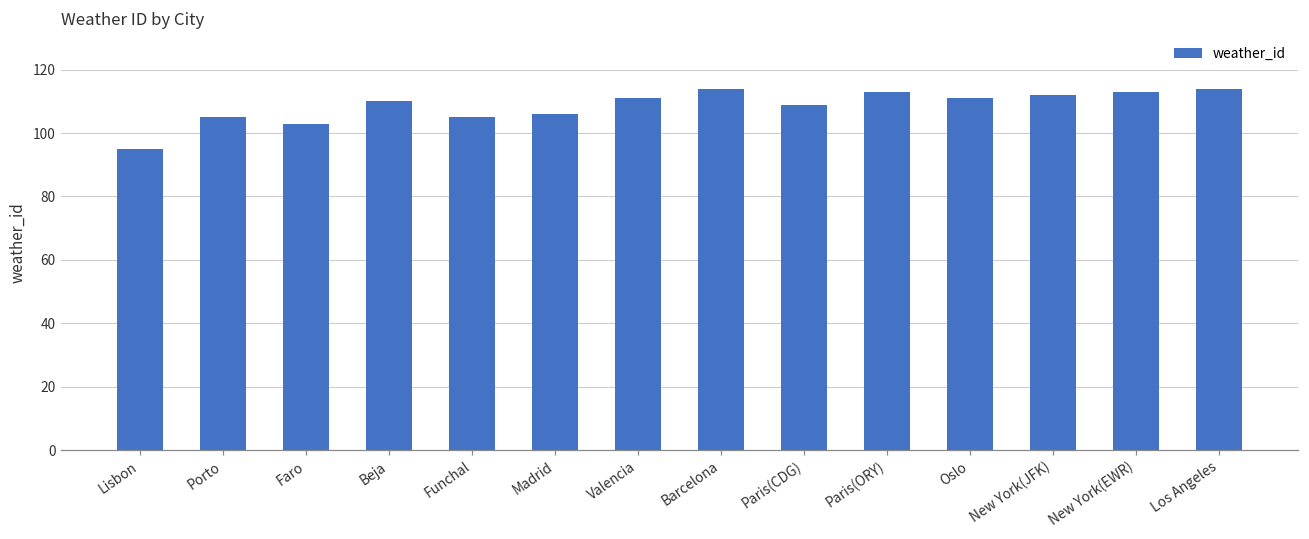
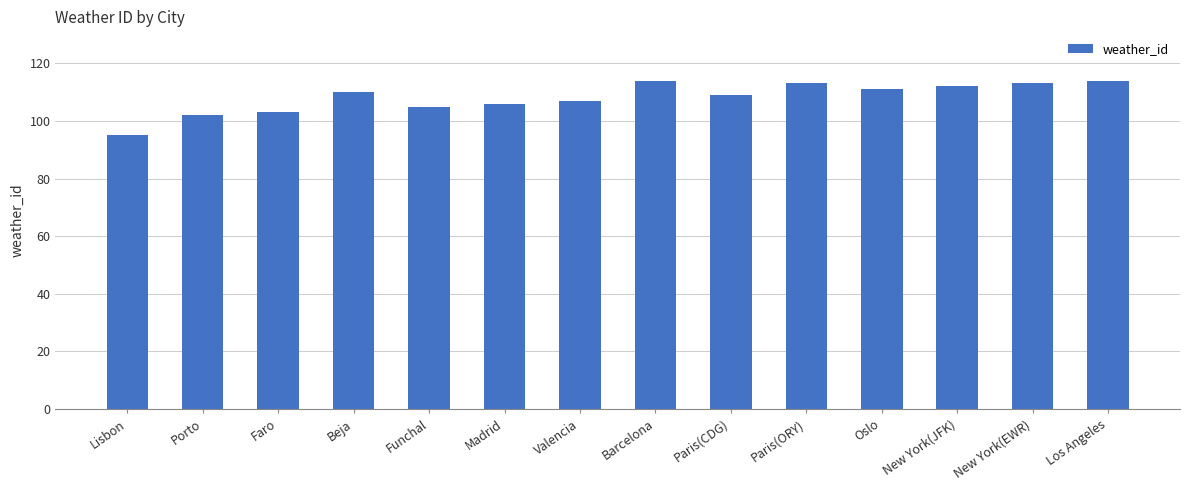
Porto: 105 -> 102
Valencia: 111 -> 107
